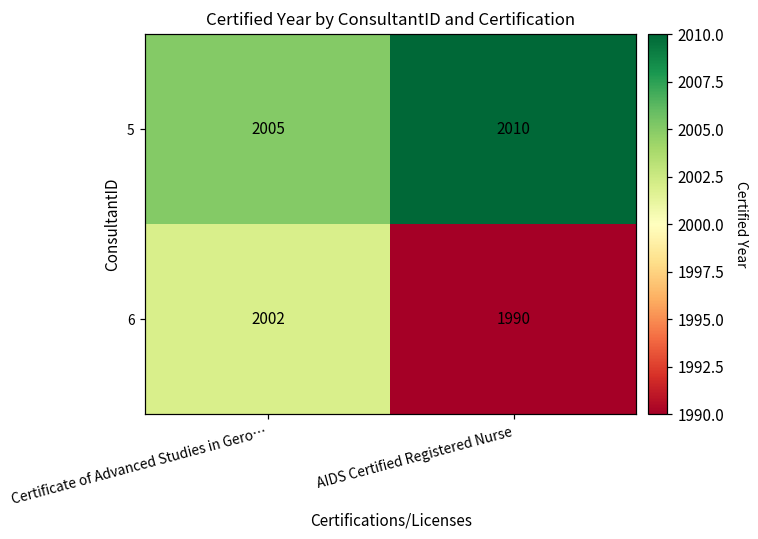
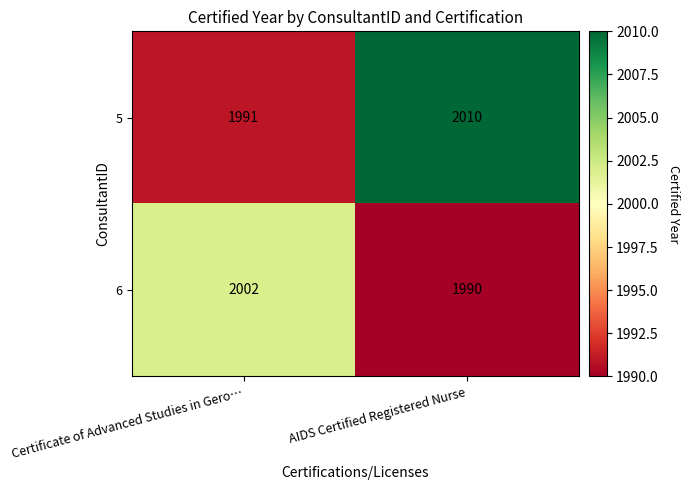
5, Certificate of Advanced Studies in Gero…: 2005 -> 1991
